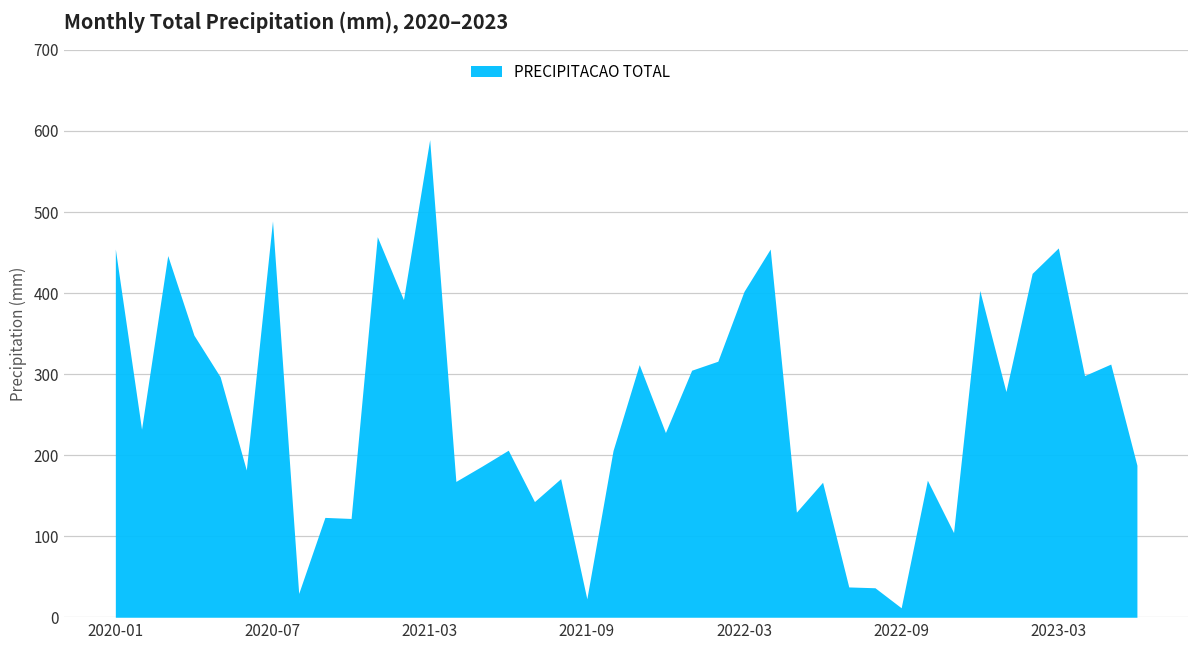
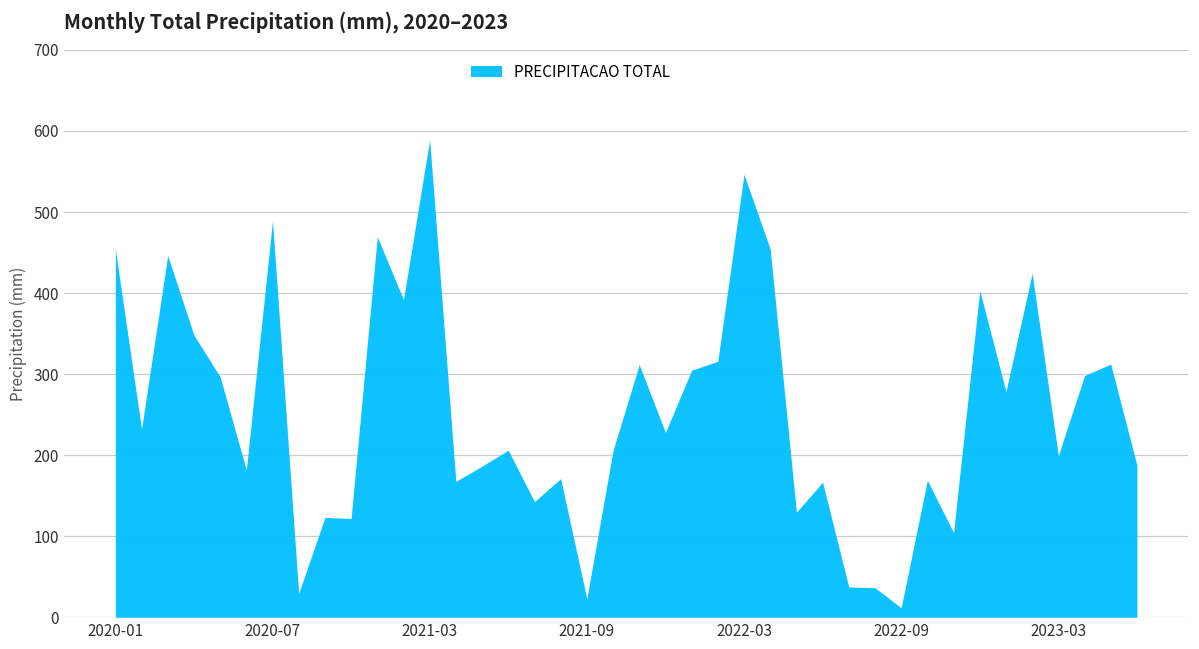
2022-03: 400 -> 550
2023-03: 460 -> 200
